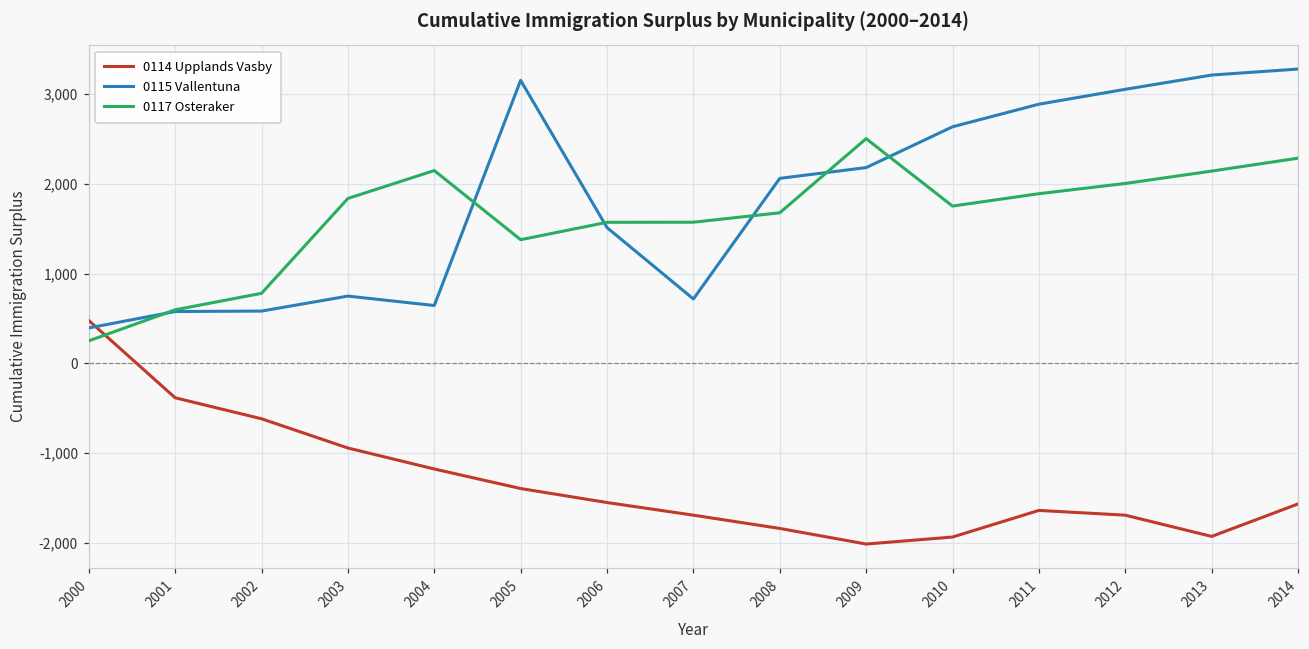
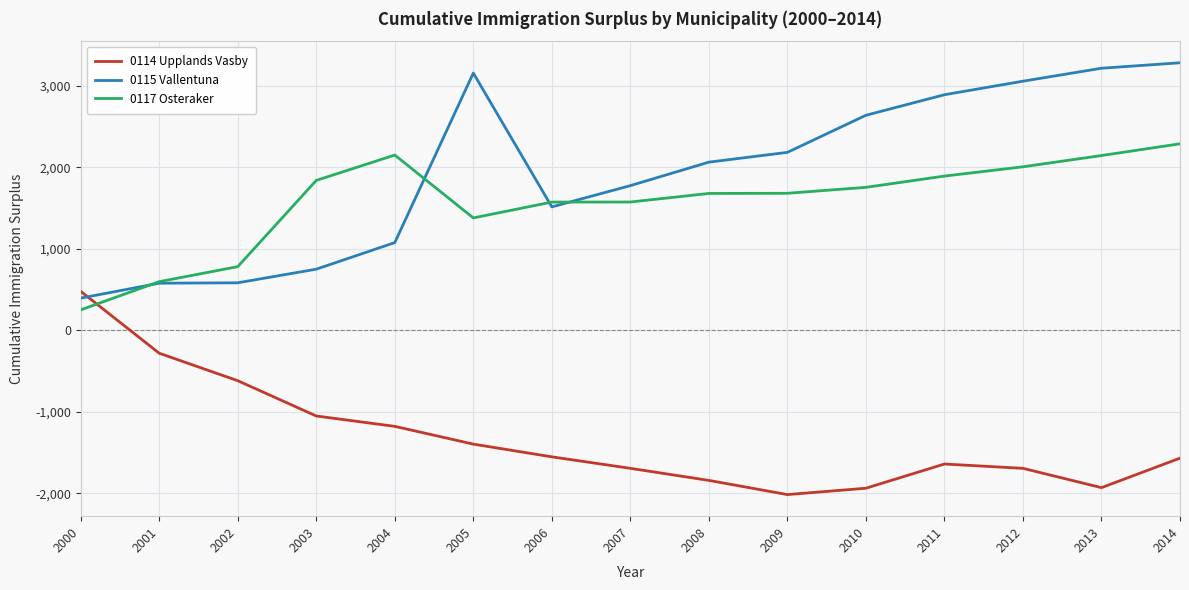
0114 Upplands Vasby, 2001: -400 -> -300
0114 Upplands Vasby, 2003: -900 -> -1,100
0115 Vallentuna, 2004: 600 -> 1,100
0115 Vallentuna, 2007: 700 -> 1,800
0117 Osteraker, 2009: 2,500 -> 1,700
